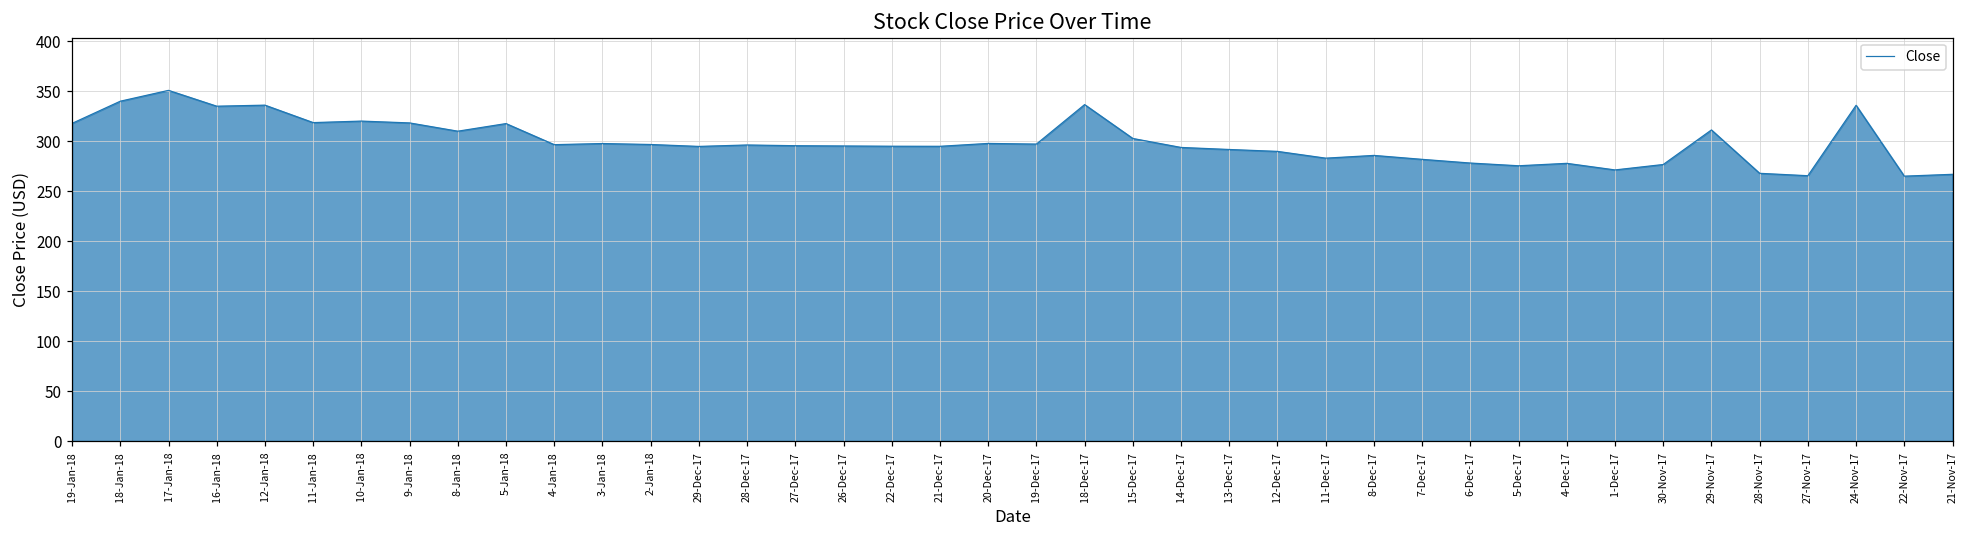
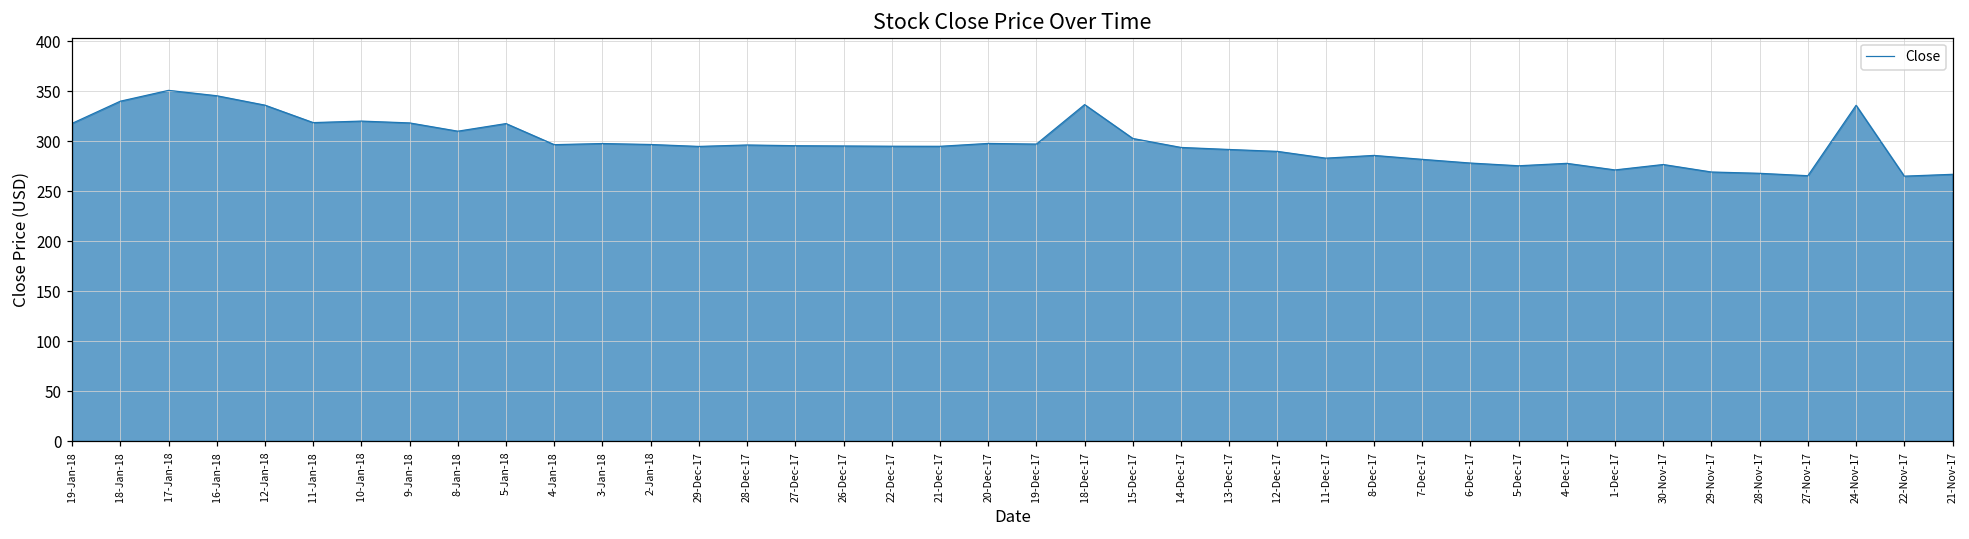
16-Jan-18: 340 -> 350
29-Nov-17: 310 -> 270
